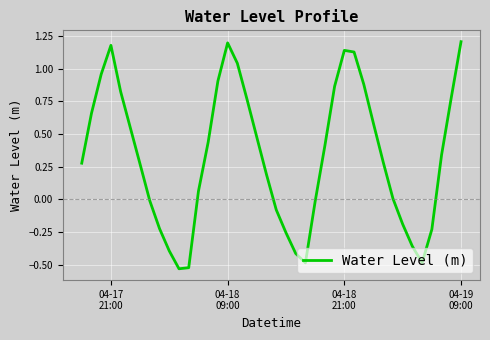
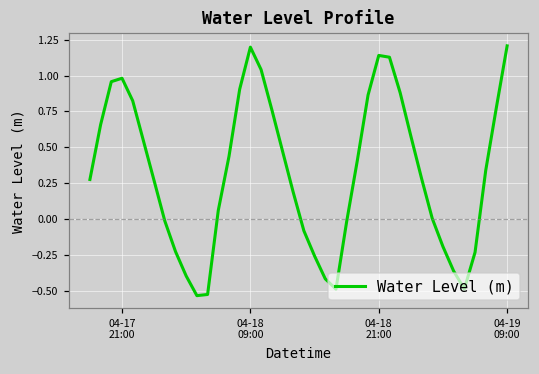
04-17 21:00: 1.18 -> 0.98
